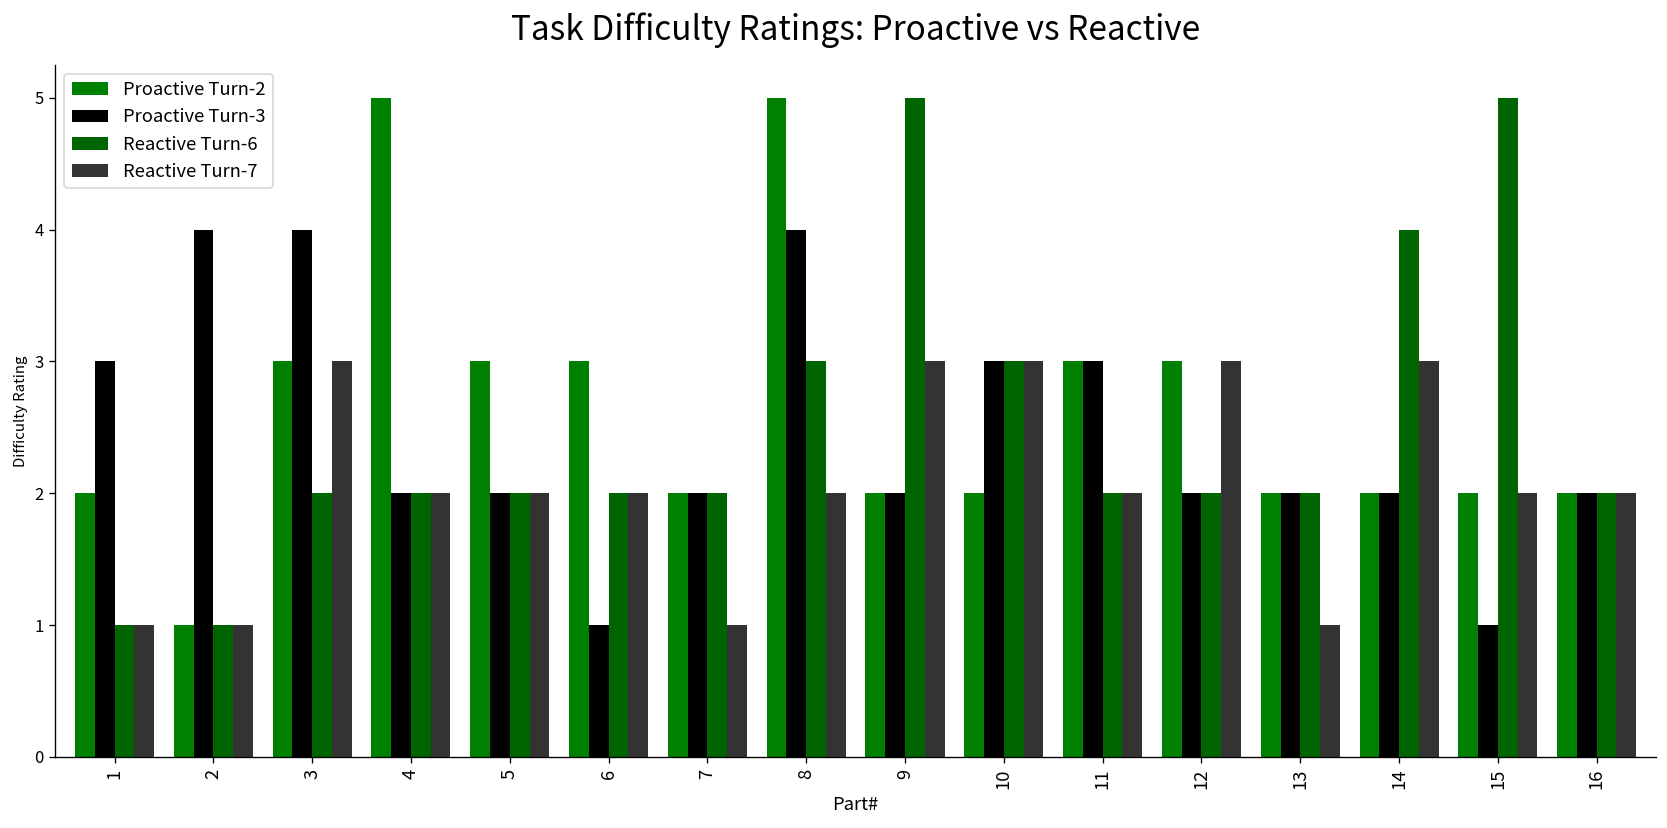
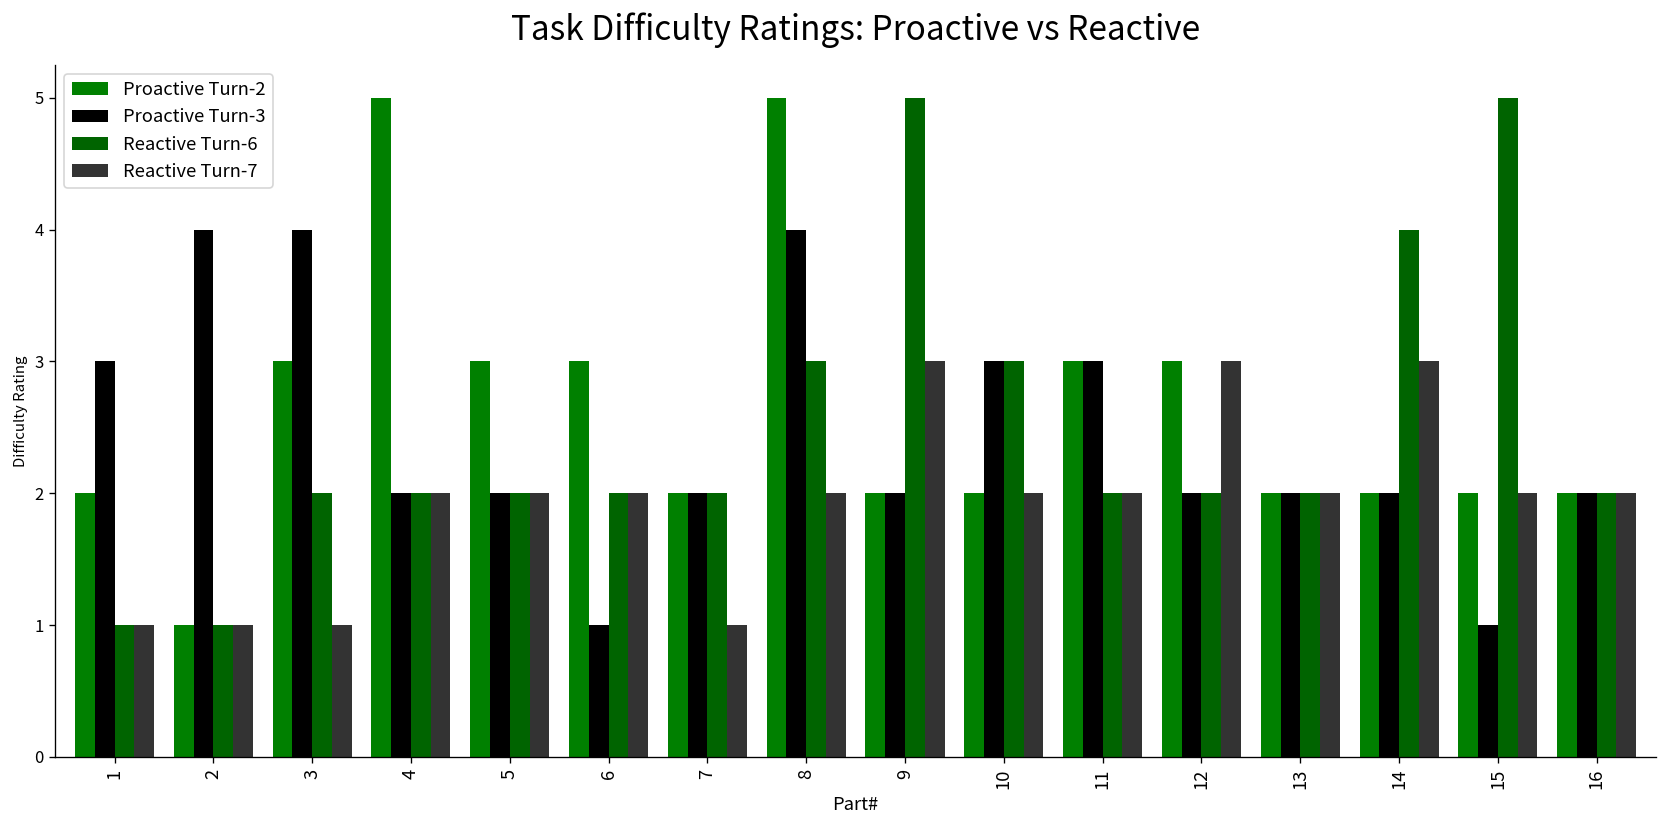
Reactive Turn-7, 3: 3 -> 1
Reactive Turn-7, 10: 3 -> 2
Reactive Turn-7, 13: 1 -> 2
